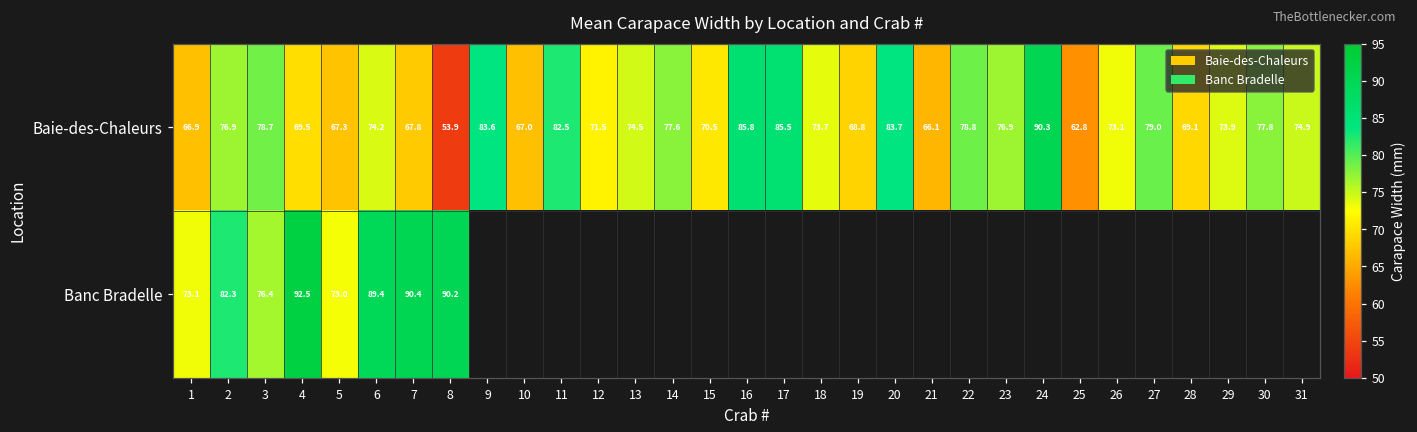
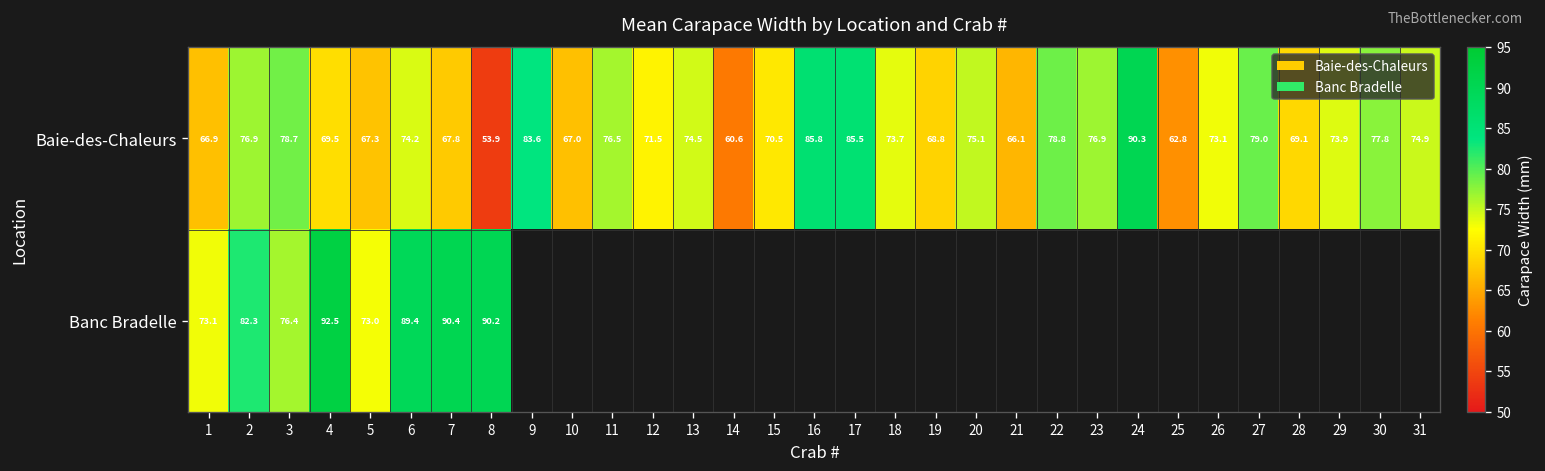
Baie-des-Chaleurs, 11: 82.5 -> 76.5
Baie-des-Chaleurs, 14: 77.6 -> 60.6
Baie-des-Chaleurs, 20: 83.7 -> 75.1
